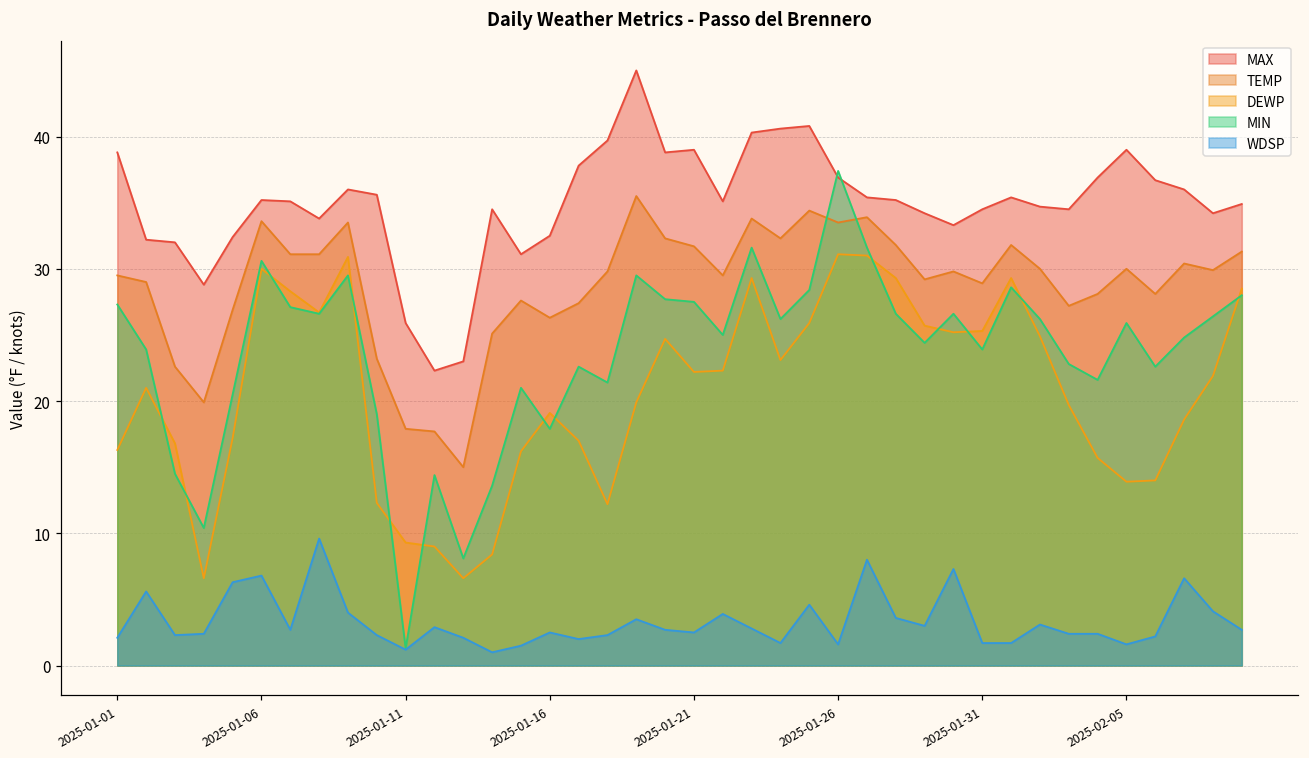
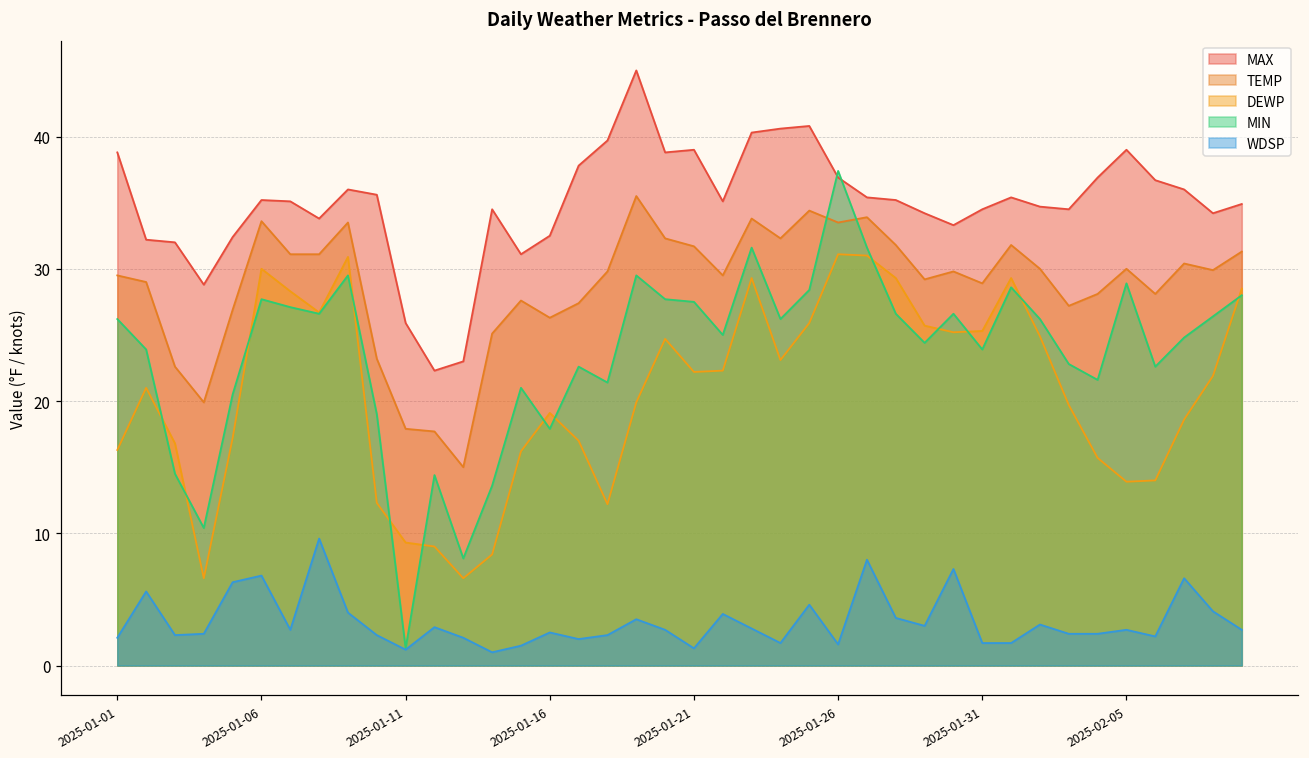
MIN, 2025-01-01: 27.3 -> 26.2
MIN, 2025-01-06: 30.6 -> 27.7
WDSP, 2025-01-21: 2.5 -> 1.3
MIN, 2025-02-05: 25.9 -> 28.9
WDSP, 2025-02-05: 1.6 -> 2.7
